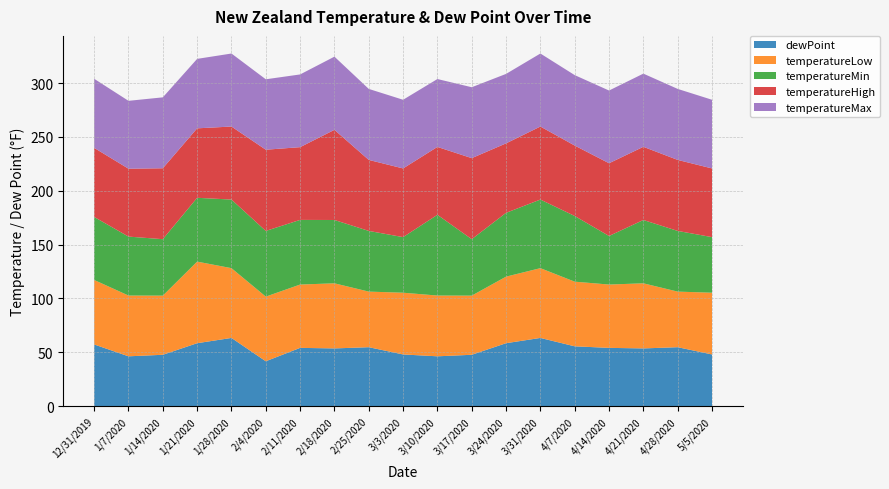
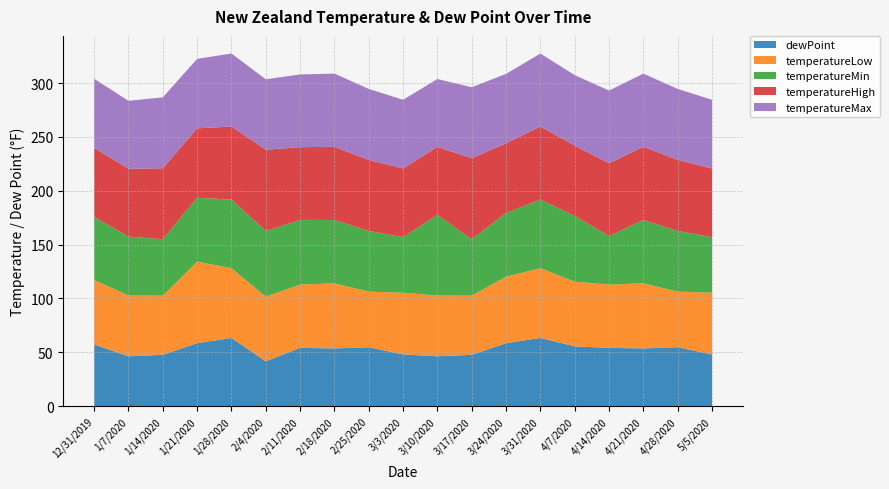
temperatureHigh, 2/18/2020: 84 -> 68
